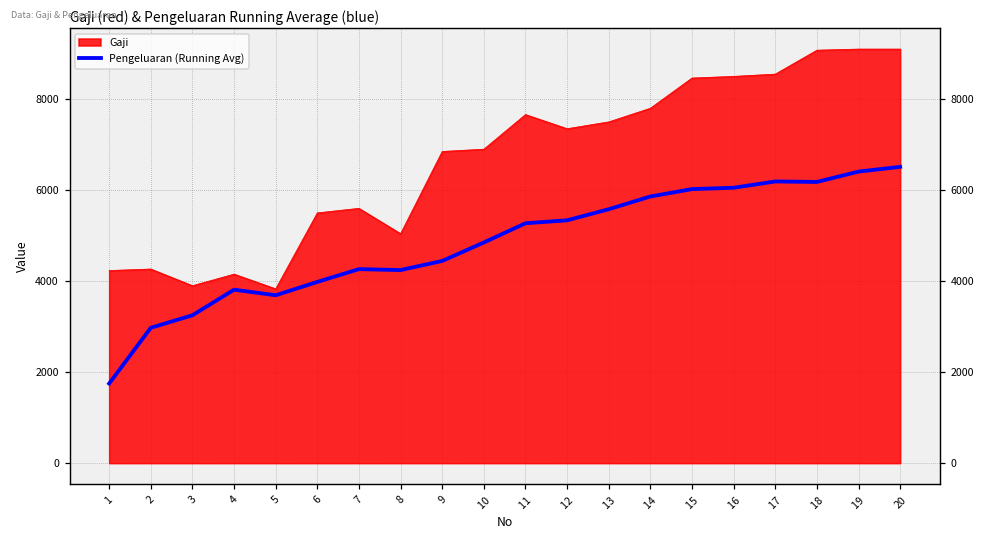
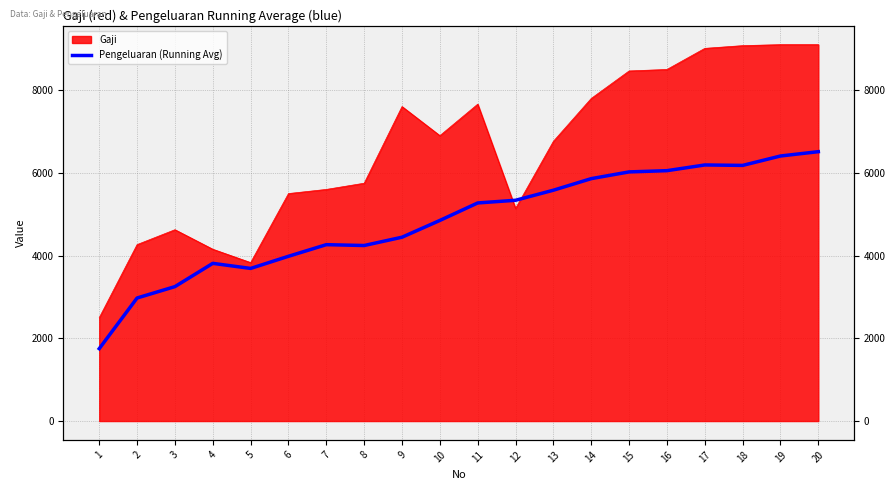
Gaji, 1: 4200 -> 2500
Gaji, 3: 3900 -> 4600
Gaji, 8: 5000 -> 5800
Gaji, 9: 6900 -> 7600
Gaji, 12: 7400 -> 5100
Gaji, 13: 7500 -> 6800
Gaji, 17: 8600 -> 9000
